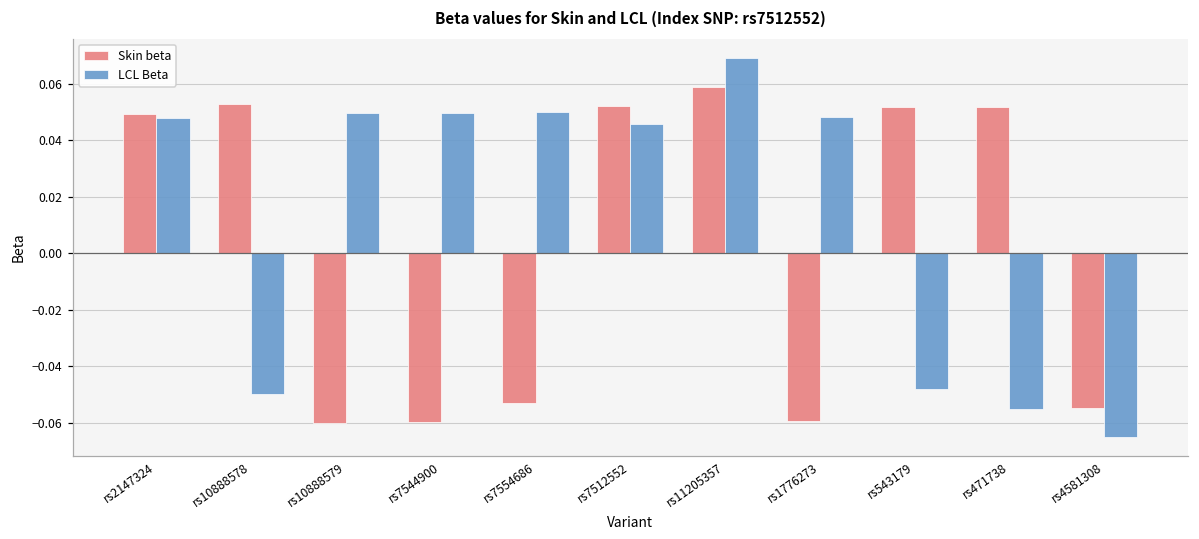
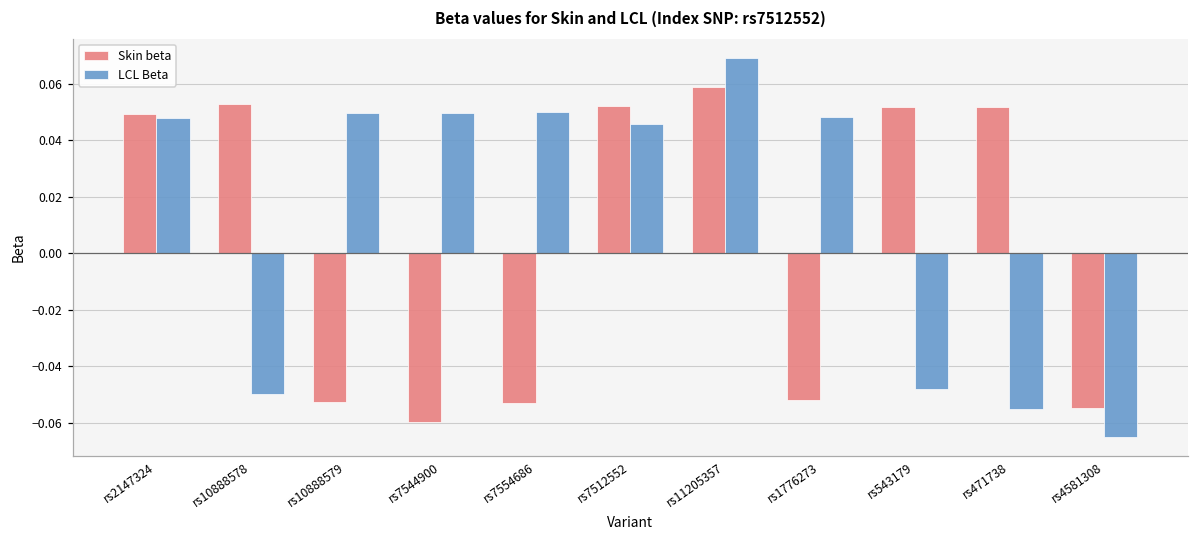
Skin beta, rs10888579: -0.060 -> -0.053
Skin beta, rs1776273: -0.059 -> -0.052
